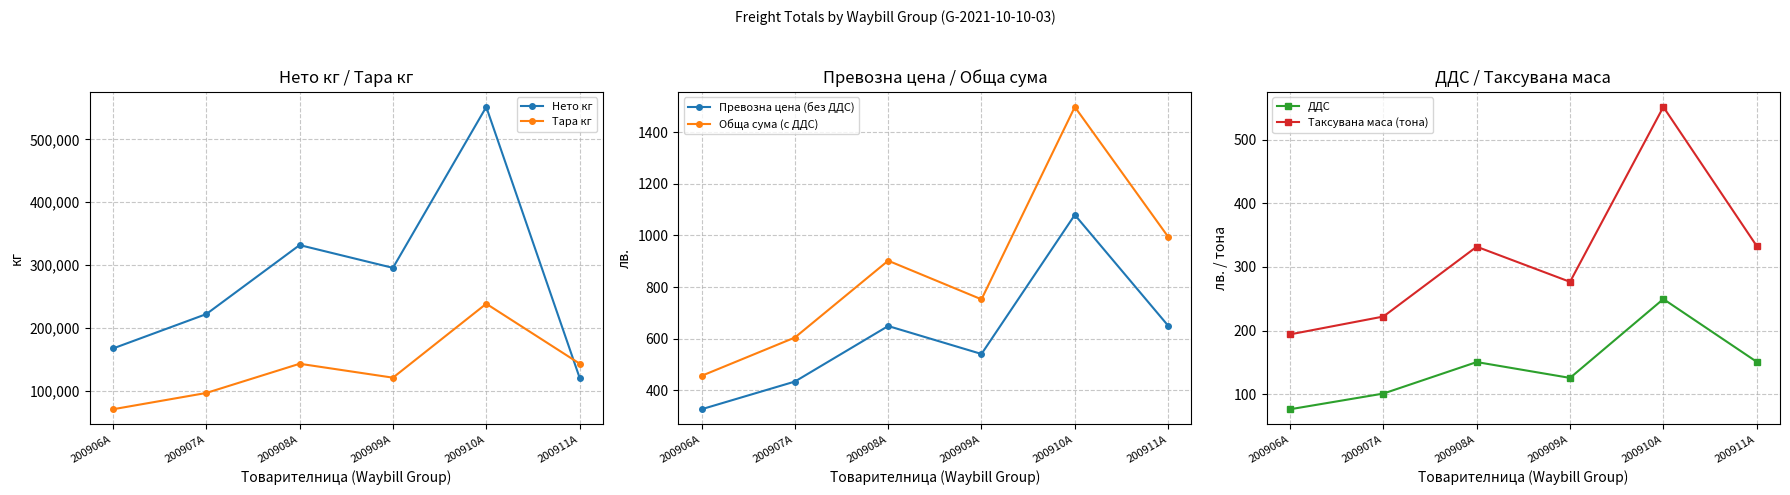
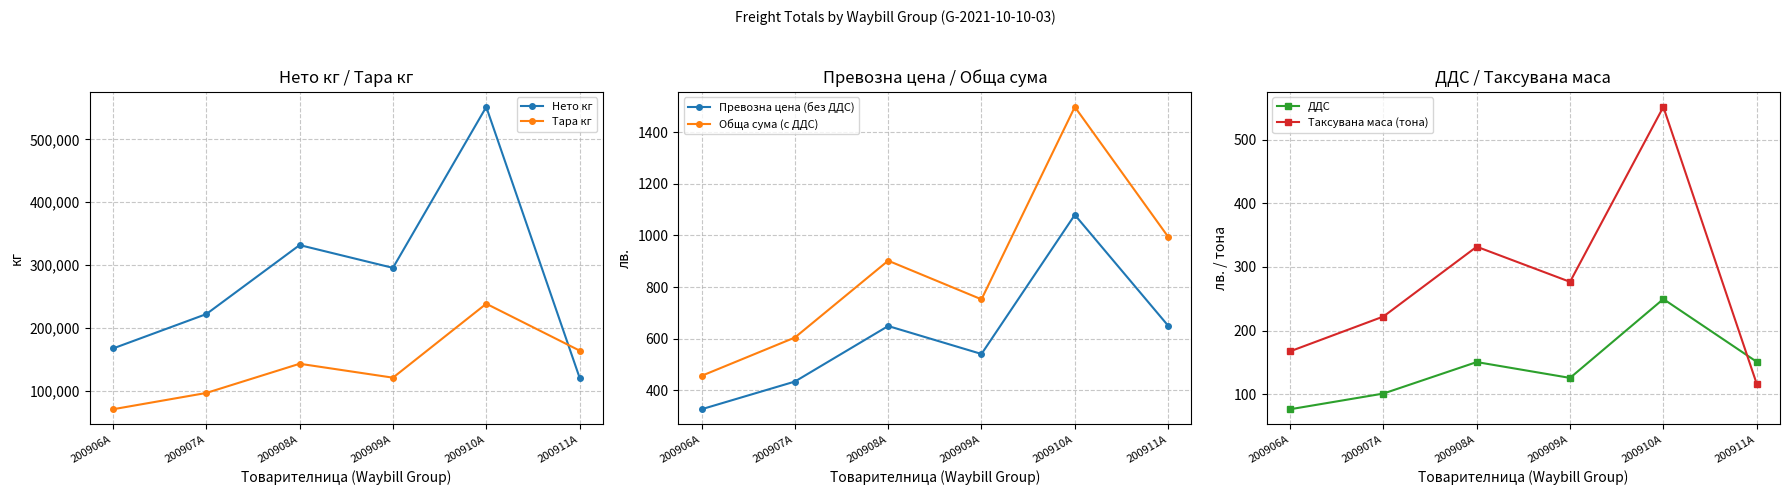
Нето кг / Тара кг, Тара кг, 200911A: 140,000 -> 160,000
ДДС / Таксувана маса, Таксувана маса (тона), 200906A: 190 -> 170
ДДС / Таксувана маса, Таксувана маса (тона), 200911A: 330 -> 120
